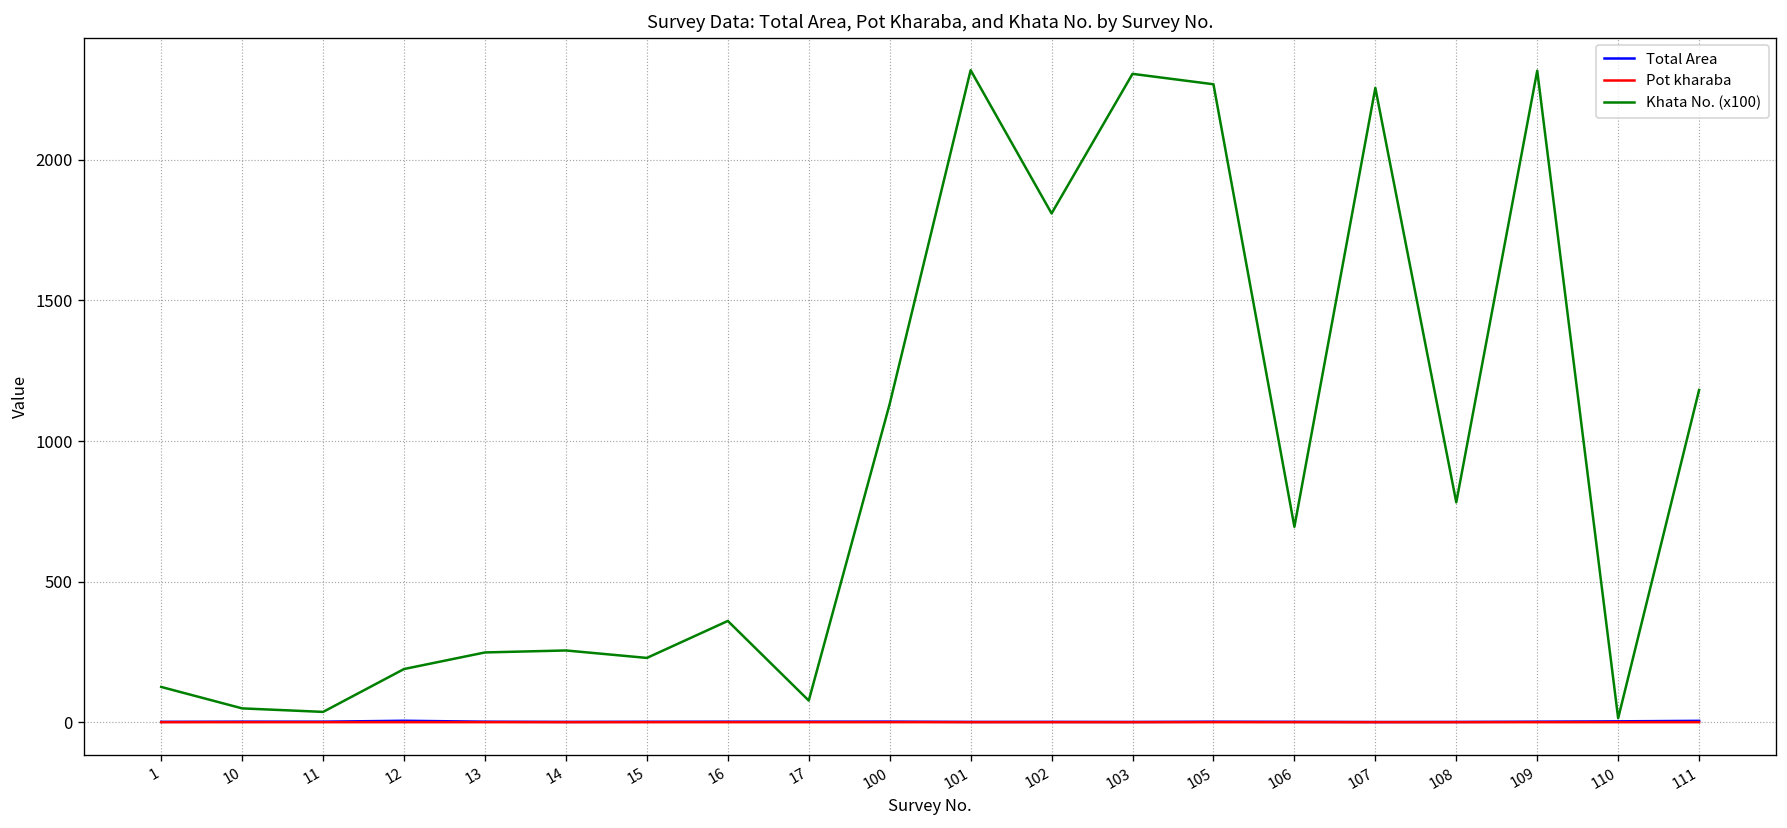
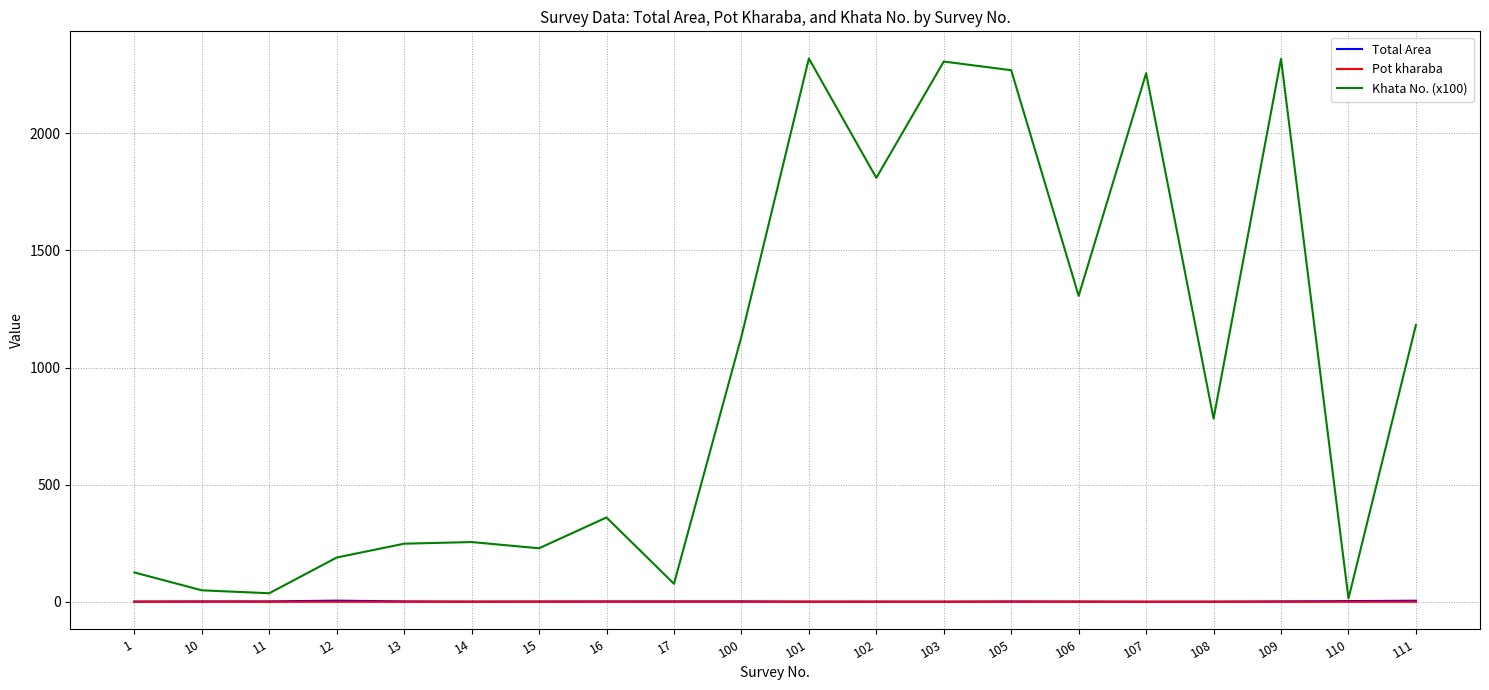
Khata No. (x100), 106: 700 -> 1310
